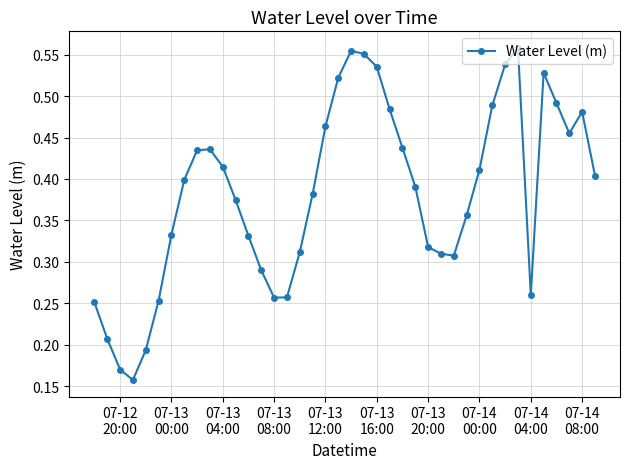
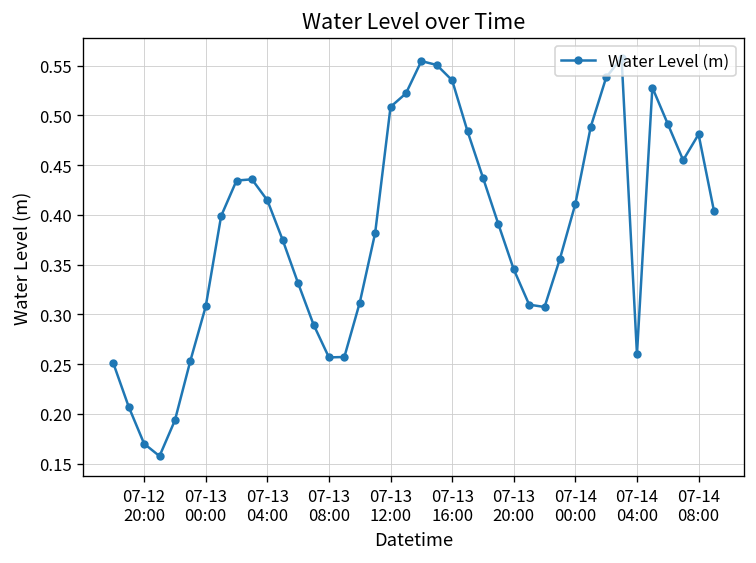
07-13 00:00: 0.33 -> 0.31
07-13 12:00: 0.46 -> 0.51
07-13 20:00: 0.32 -> 0.35
